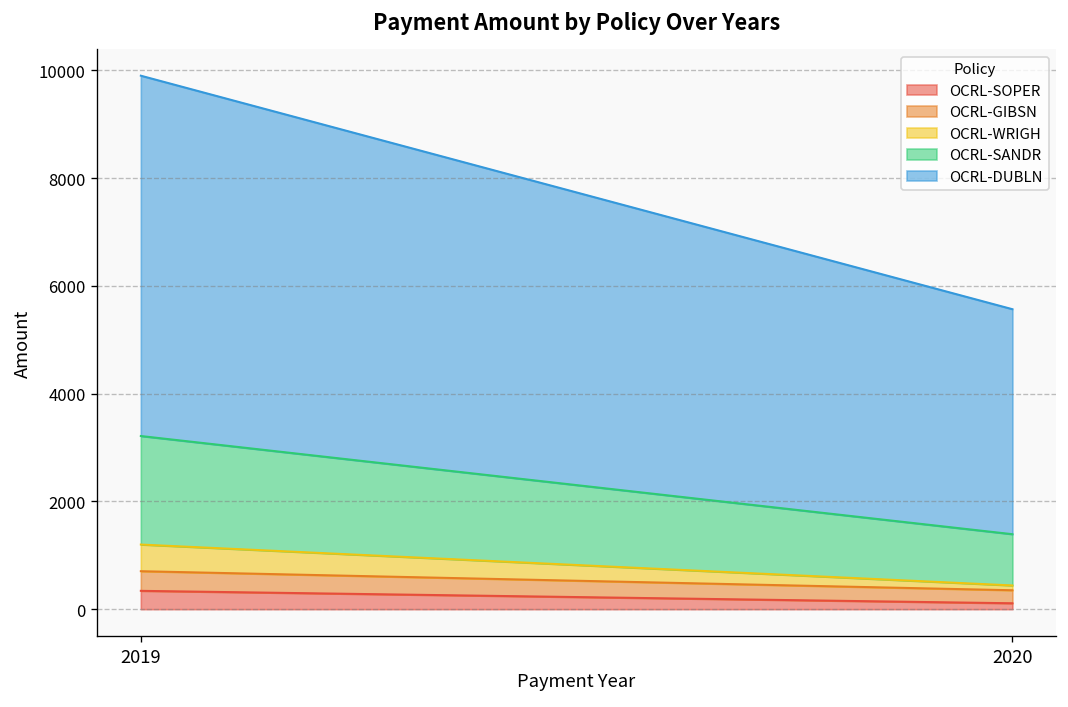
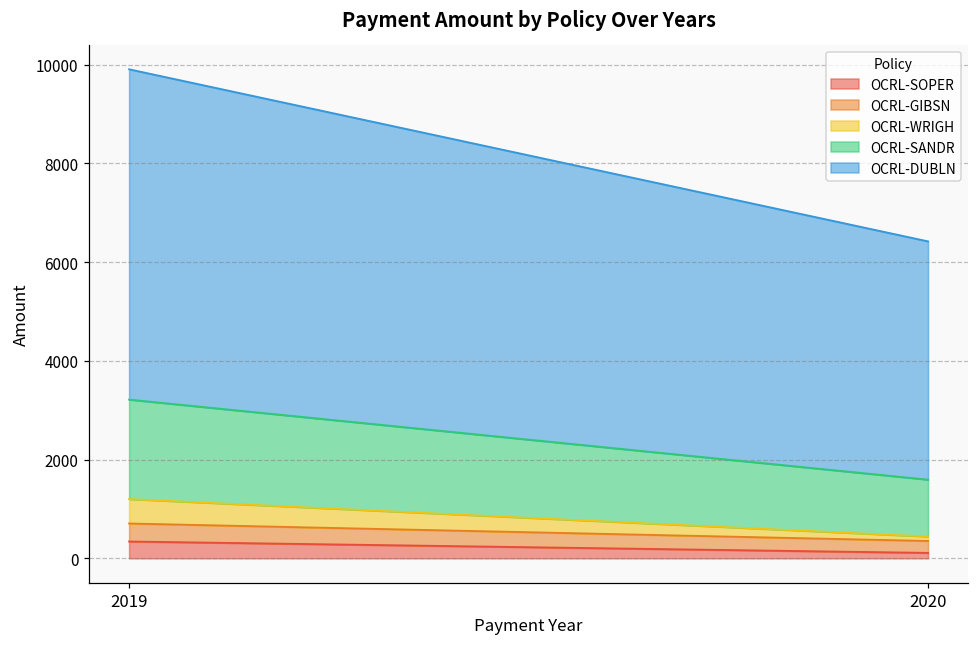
OCRL-SANDR, 2020: 1000 -> 1200
OCRL-DUBLN, 2020: 4200 -> 4800
